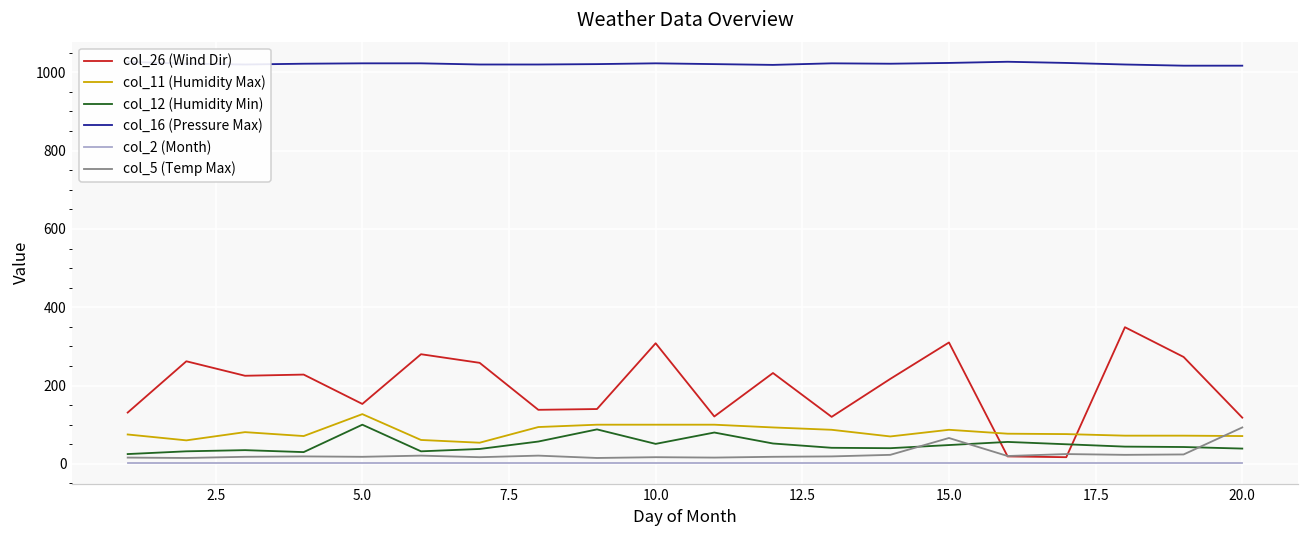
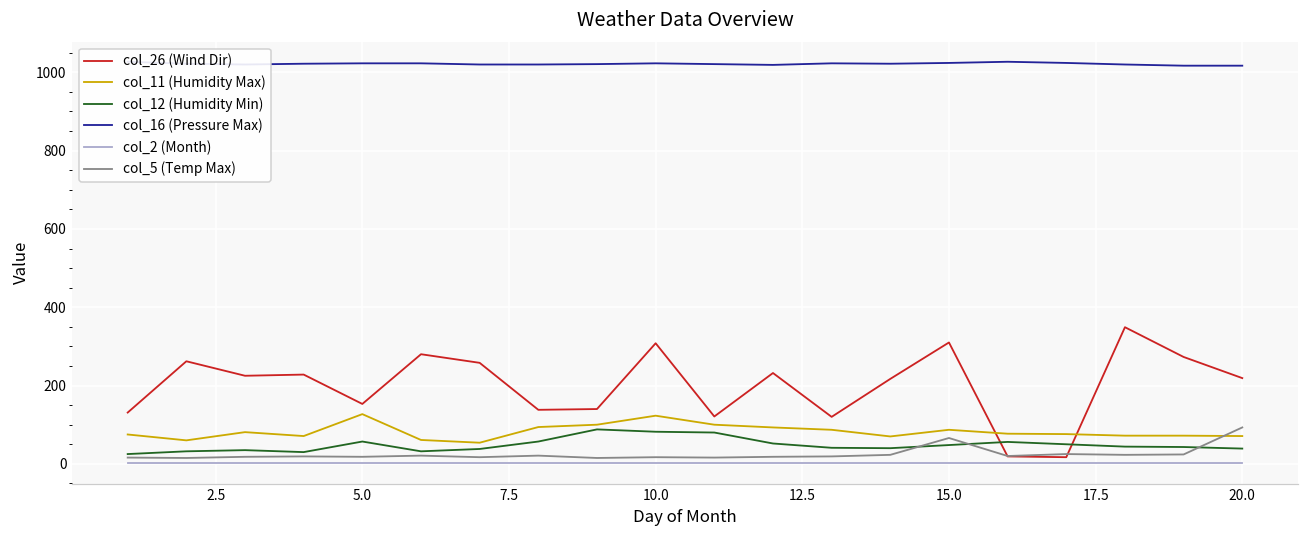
col_12 (Humidity Min), 5.0: 100 -> 60
col_11 (Humidity Max), 10.0: 100 -> 120
col_12 (Humidity Min), 10.0: 50 -> 80
col_26 (Wind Dir), 20.0: 120 -> 220
